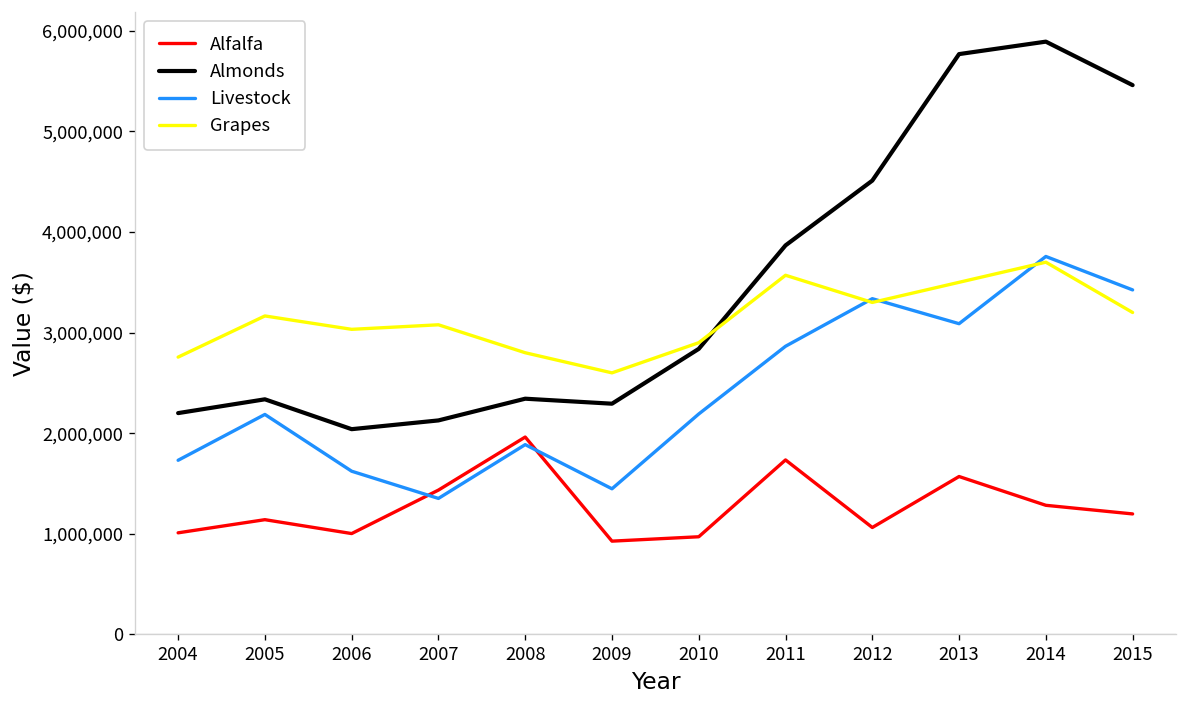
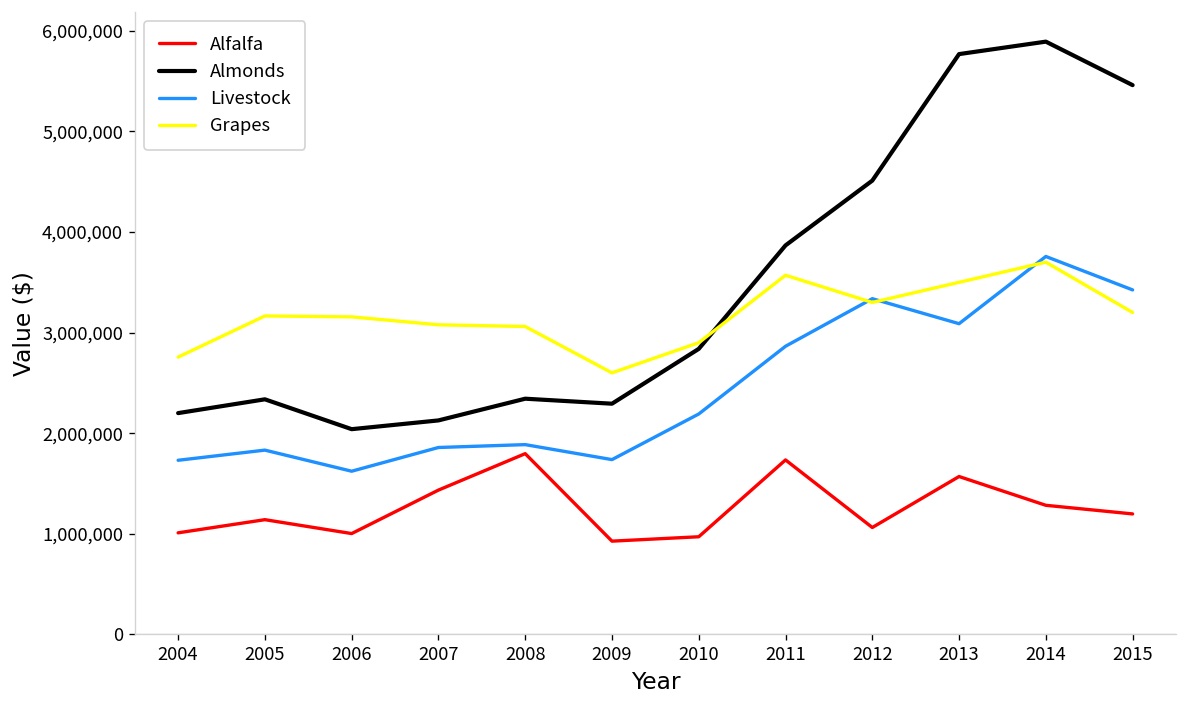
Livestock, 2005: 2,200,000 -> 1,800,000
Grapes, 2006: 3,000,000 -> 3,200,000
Livestock, 2007: 1,400,000 -> 1,900,000
Alfalfa, 2008: 2,000,000 -> 1,800,000
Grapes, 2008: 2,800,000 -> 3,100,000
Livestock, 2009: 1,400,000 -> 1,700,000
